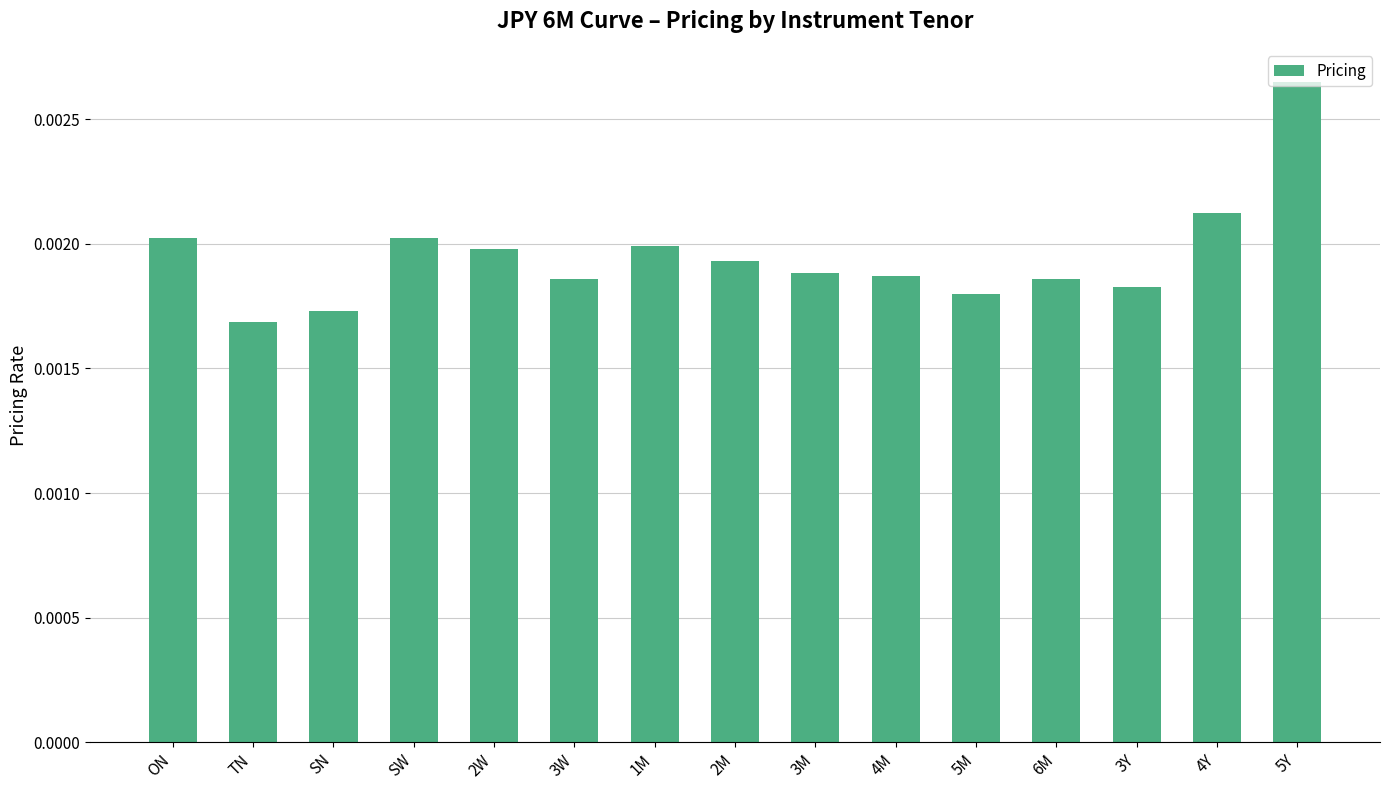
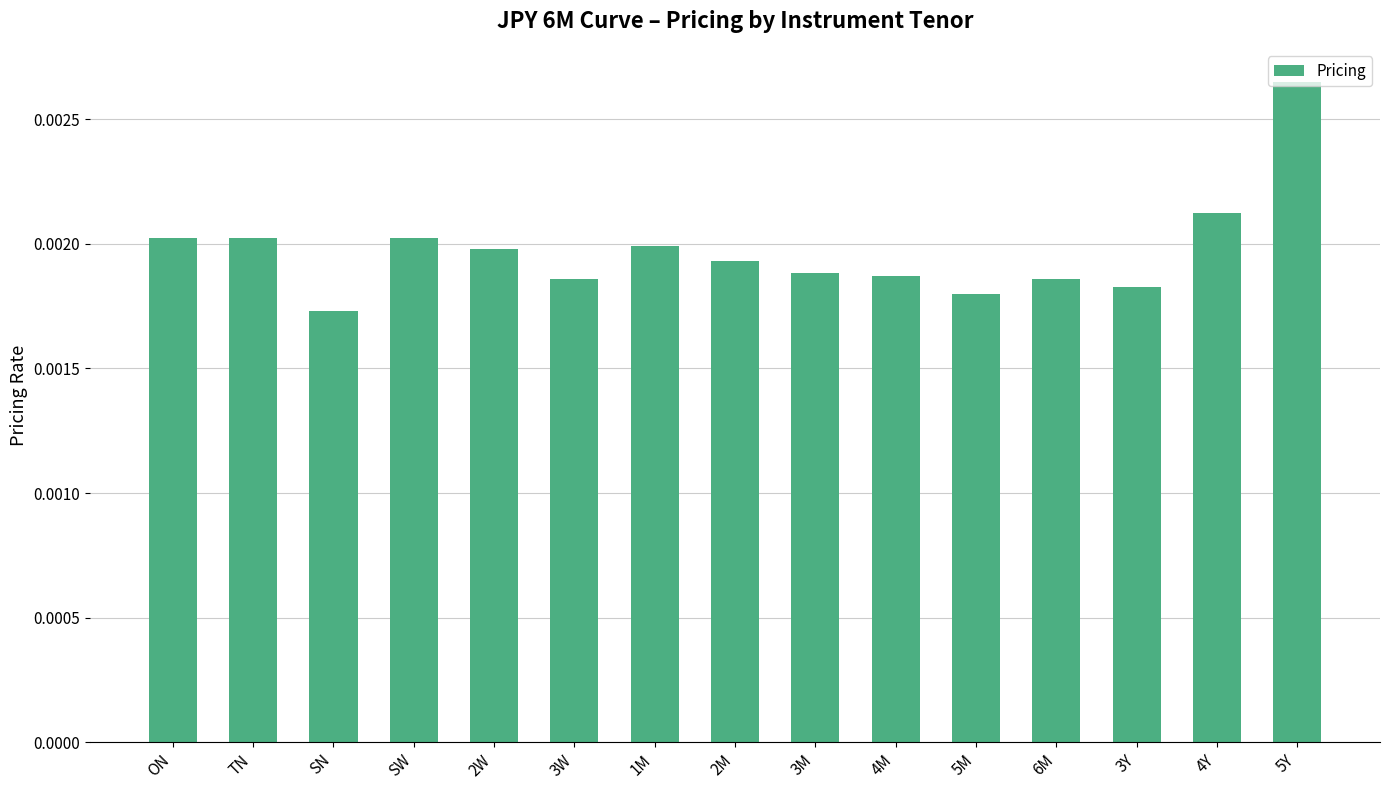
TN: 0.00169 -> 0.00202
